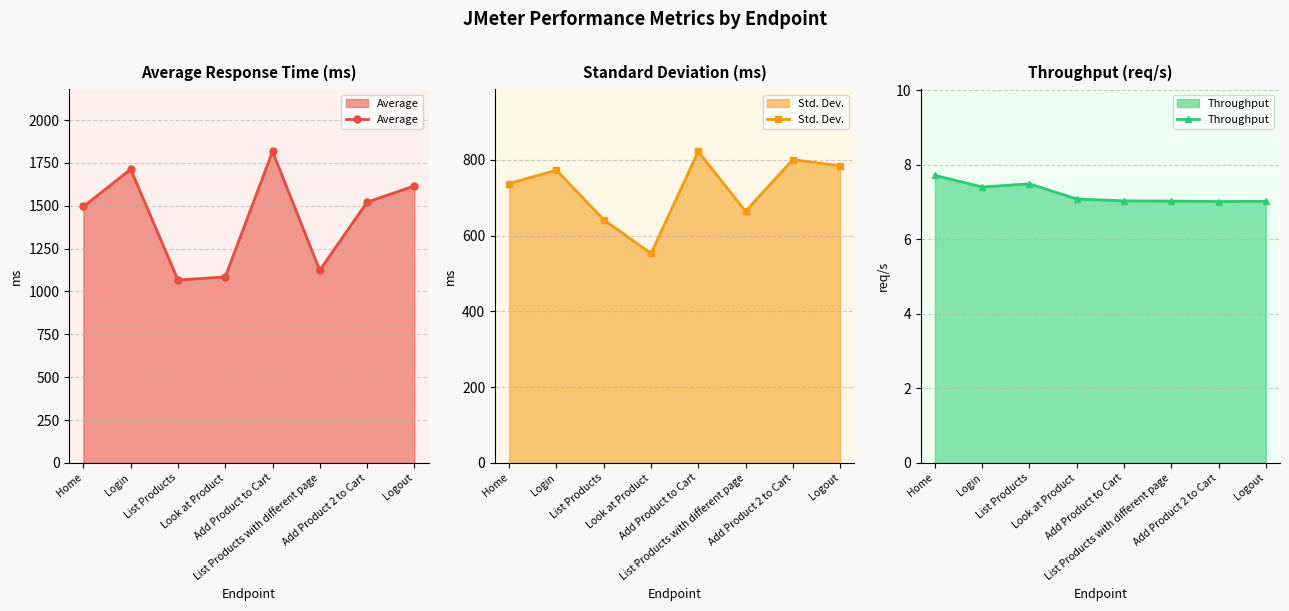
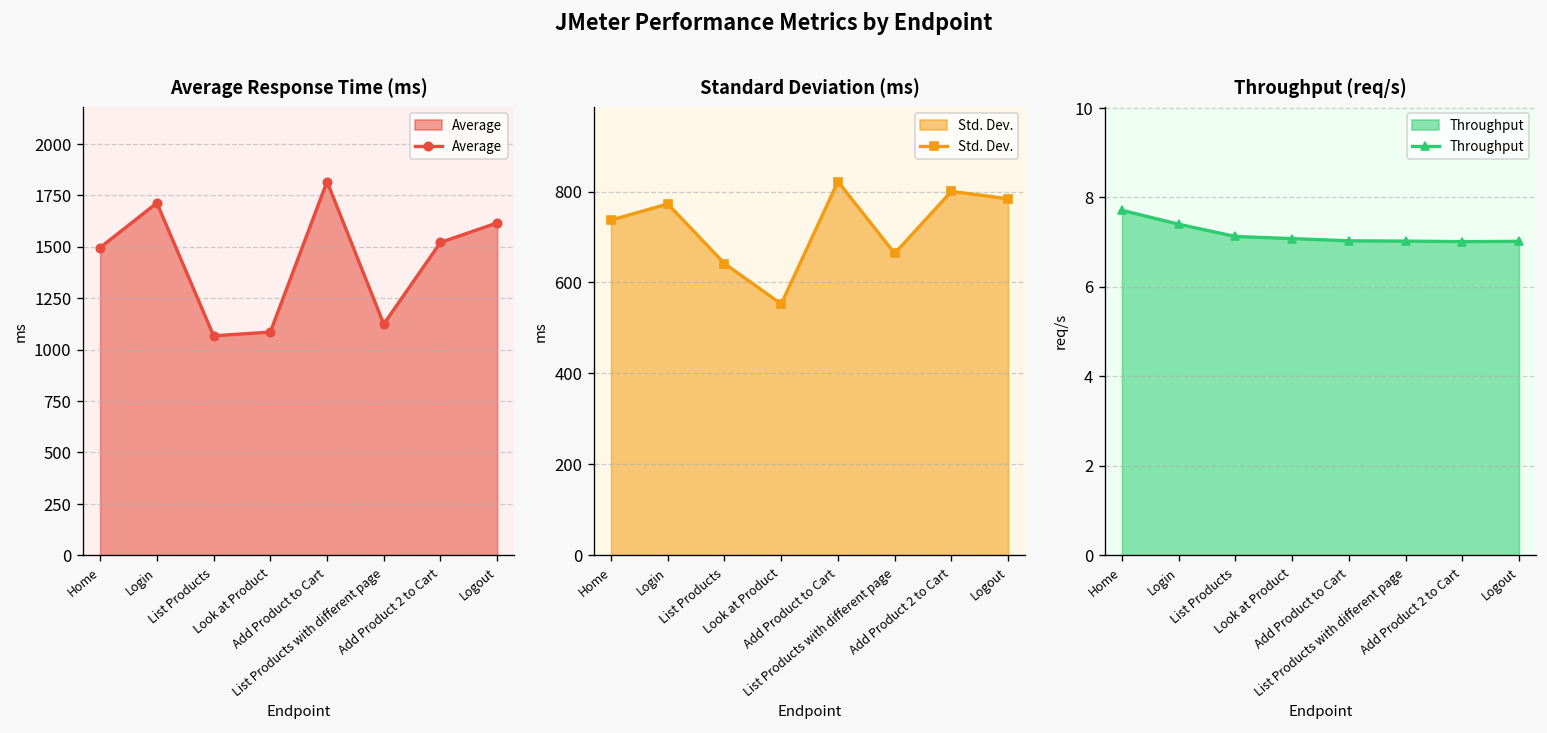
Throughput (req/s), List Products: 7.5 -> 7.1
